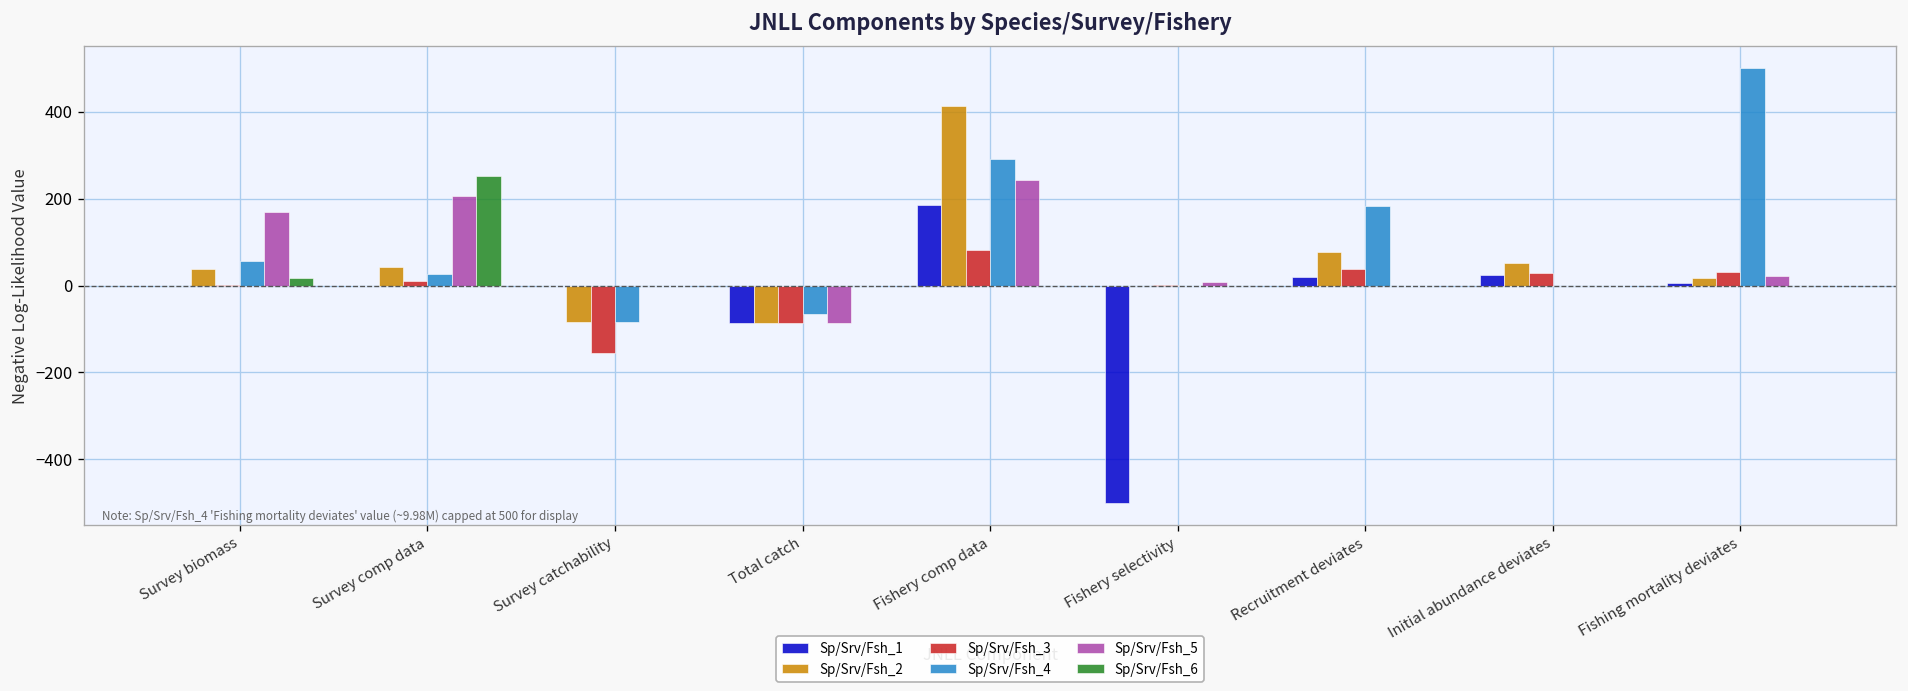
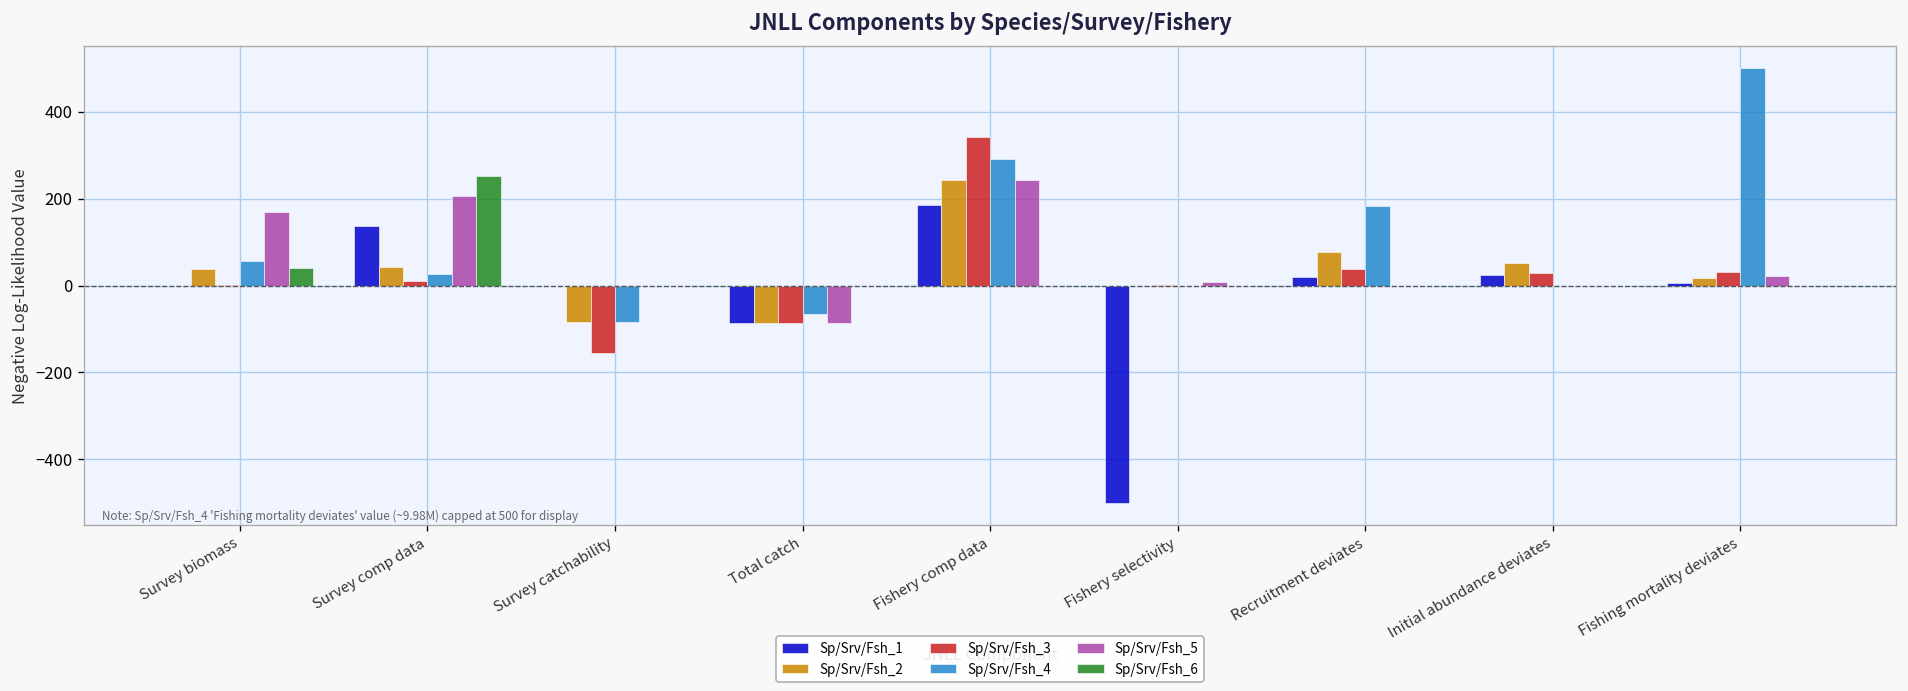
Sp/Srv/Fsh_6, Survey biomass: 20 -> 40
Sp/Srv/Fsh_1, Survey comp data: 0 -> 140
Sp/Srv/Fsh_2, Fishery comp data: 410 -> 240
Sp/Srv/Fsh_3, Fishery comp data: 80 -> 340
